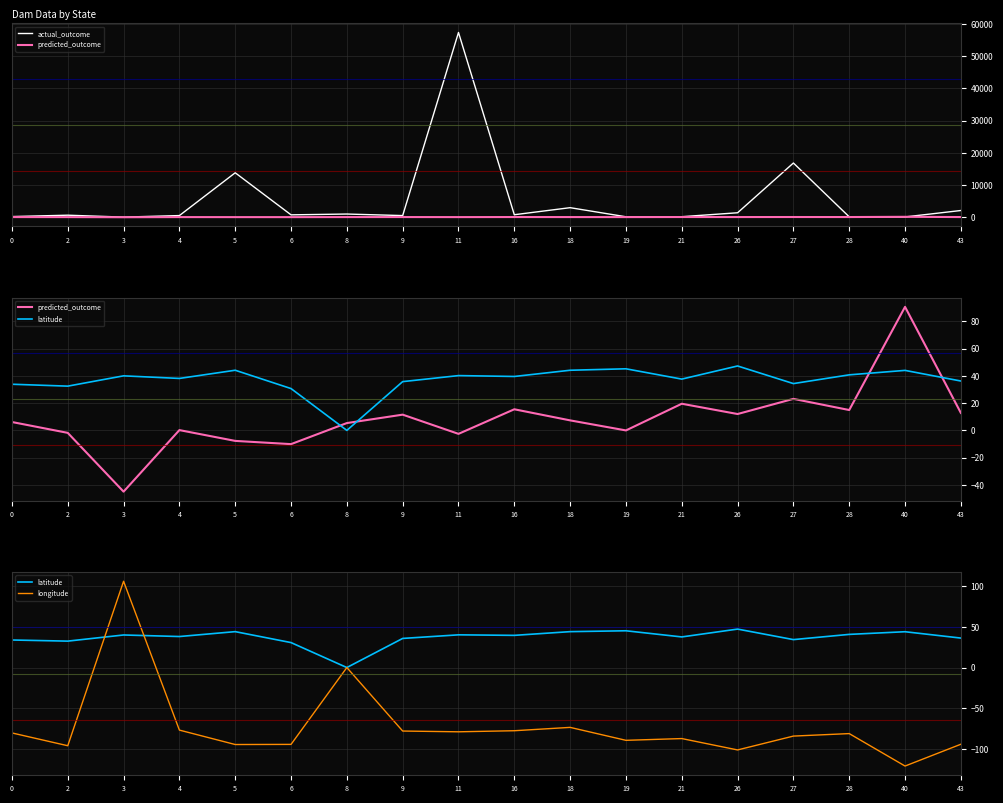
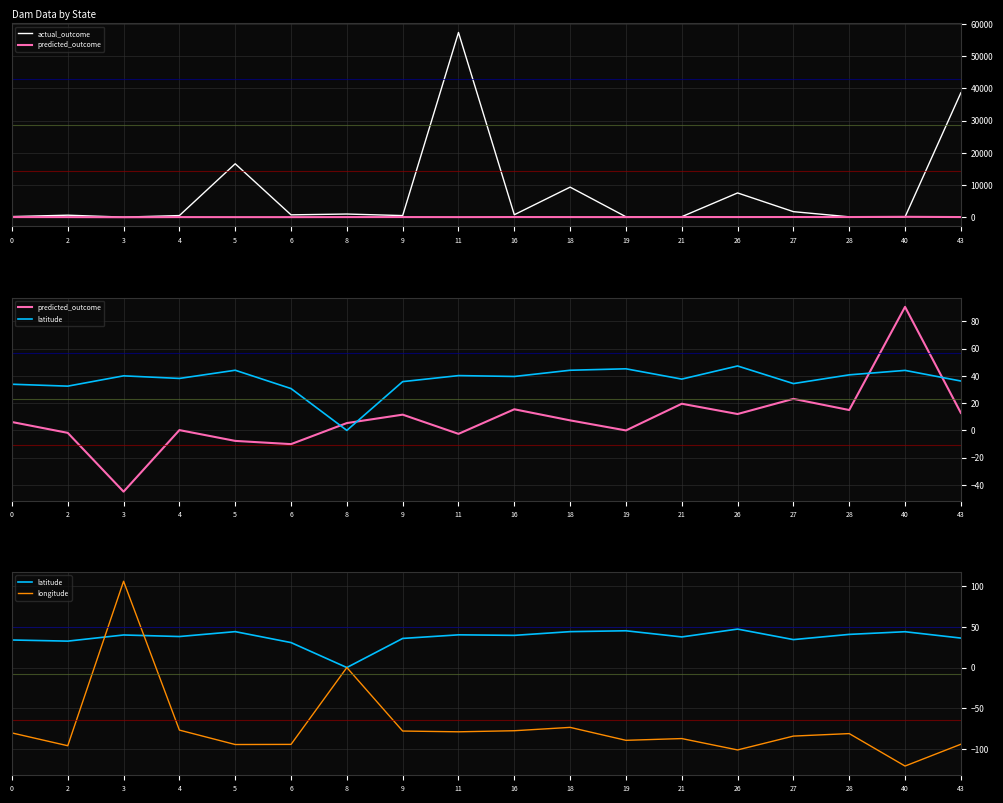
Dam Data by State, actual_outcome, 5: 14000 -> 17000
Dam Data by State, actual_outcome, 18: 3000 -> 9000
Dam Data by State, actual_outcome, 26: 1000 -> 8000
Dam Data by State, actual_outcome, 27: 17000 -> 2000
Dam Data by State, actual_outcome, 43: 2000 -> 39000
